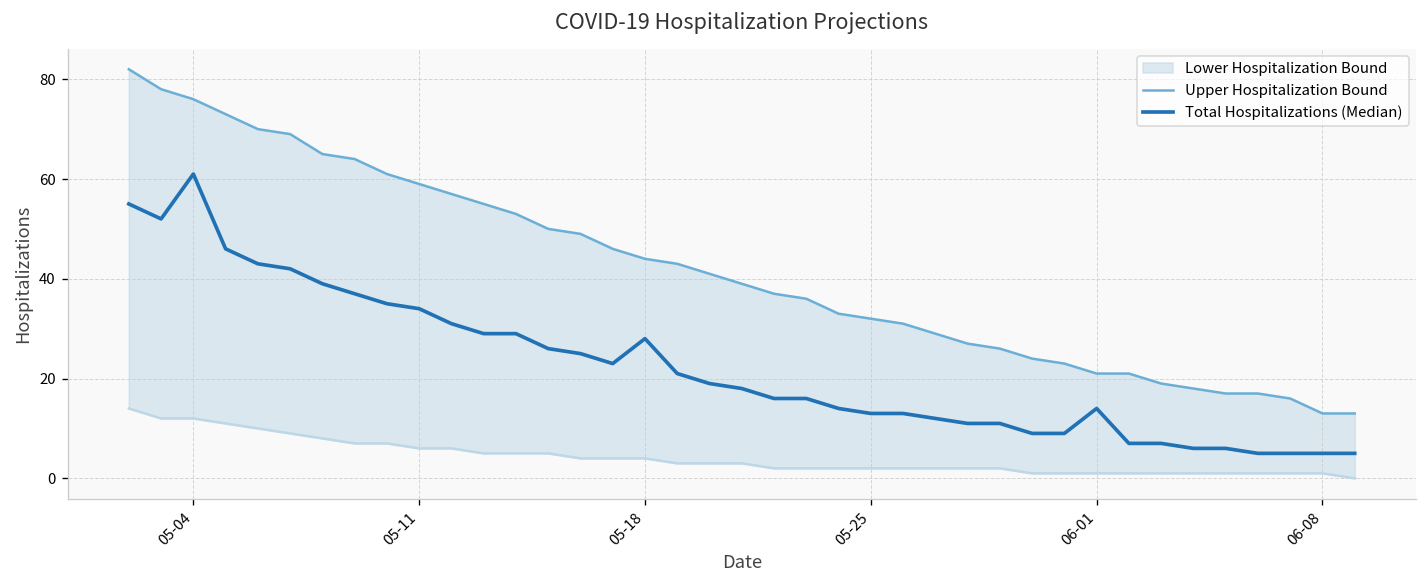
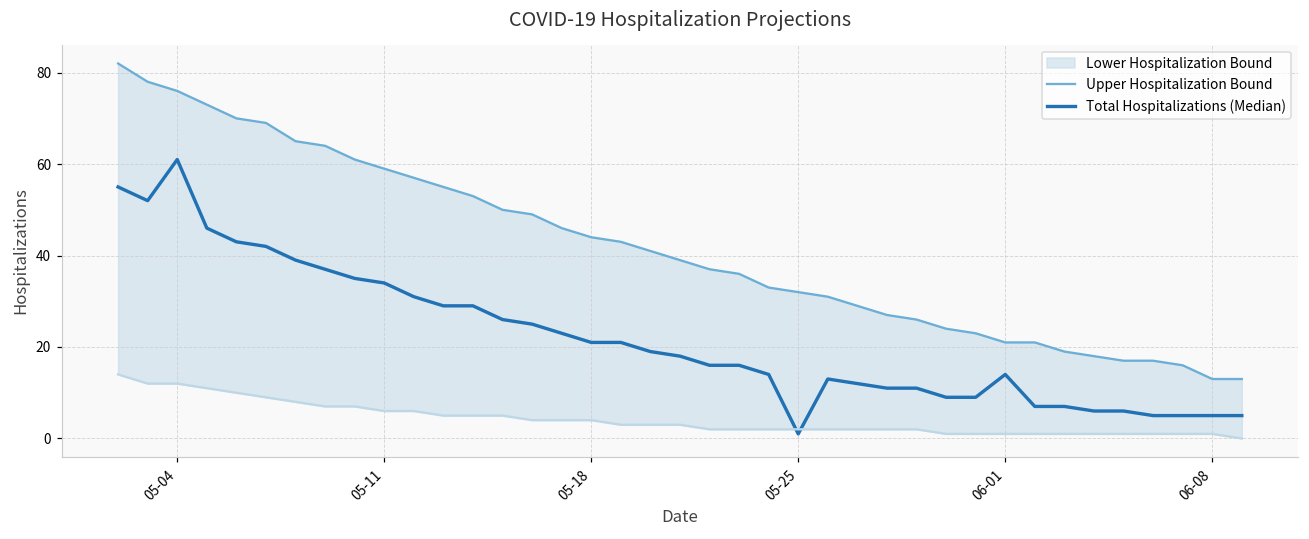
Total Hospitalizations (Median), 05-18: 28 -> 21
Total Hospitalizations (Median), 05-25: 13 -> 1
